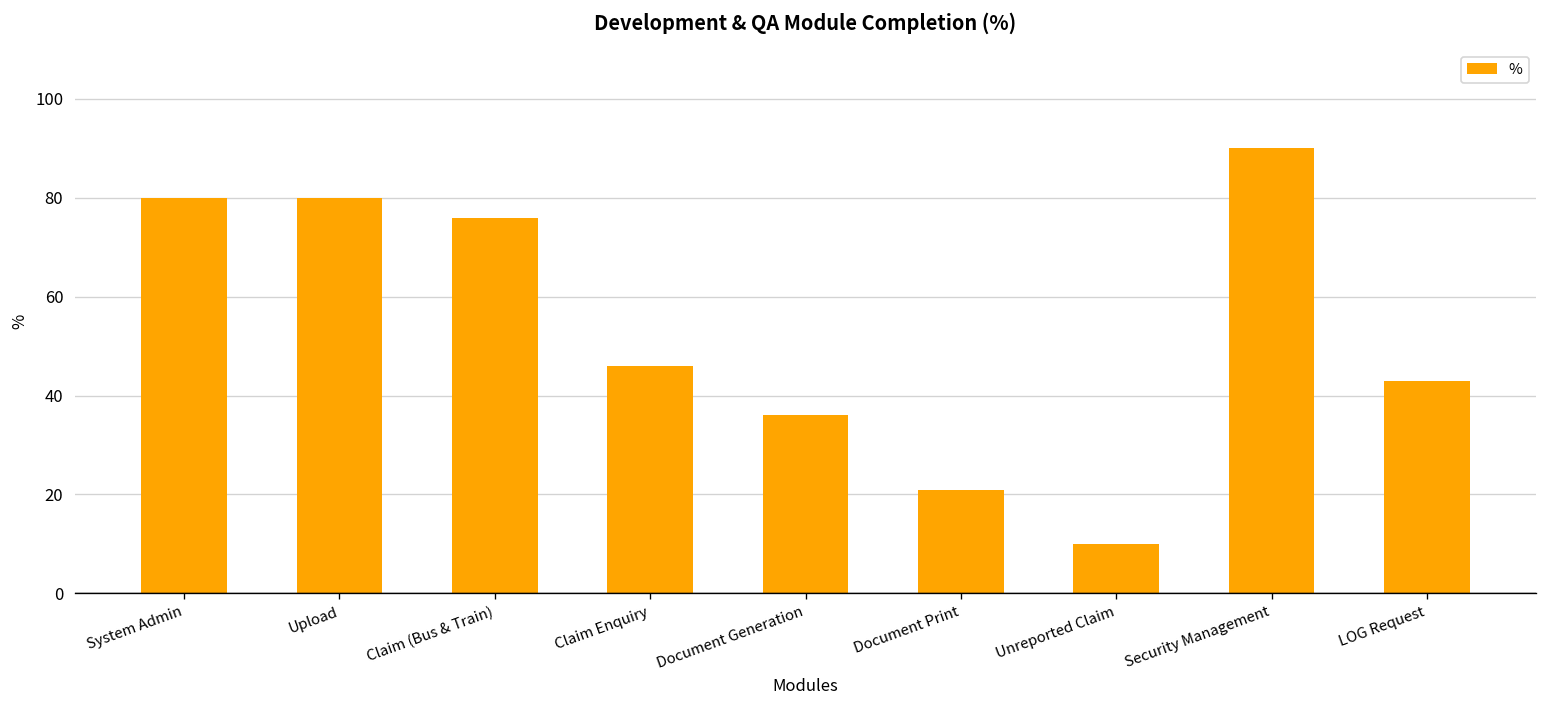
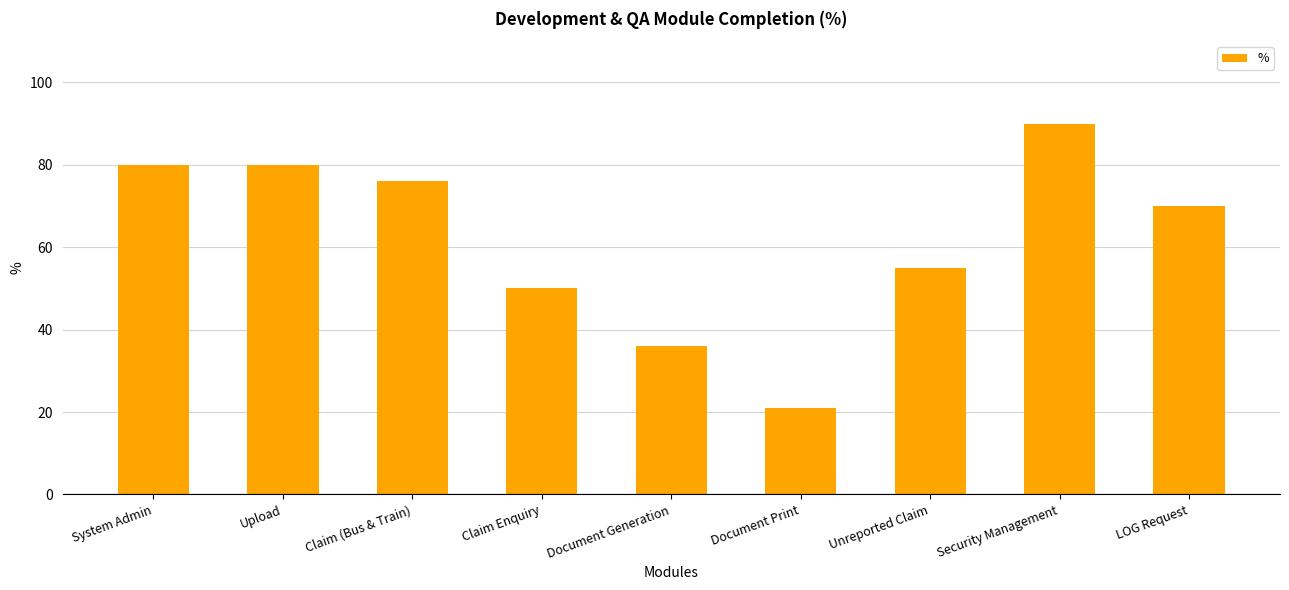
Claim Enquiry: 46 -> 50
Unreported Claim: 10 -> 55
LOG Request: 43 -> 70
